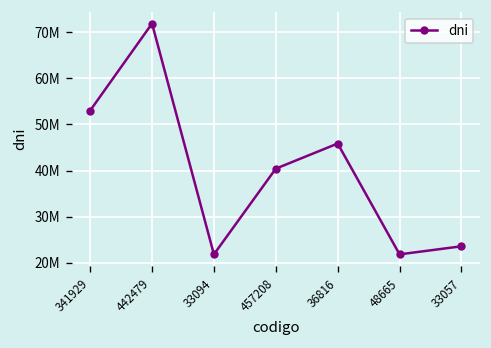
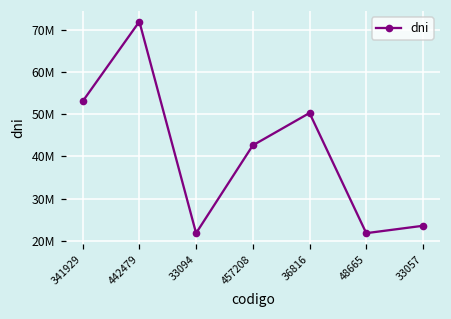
457208: 40000000 -> 43000000
36816: 46000000 -> 50000000
